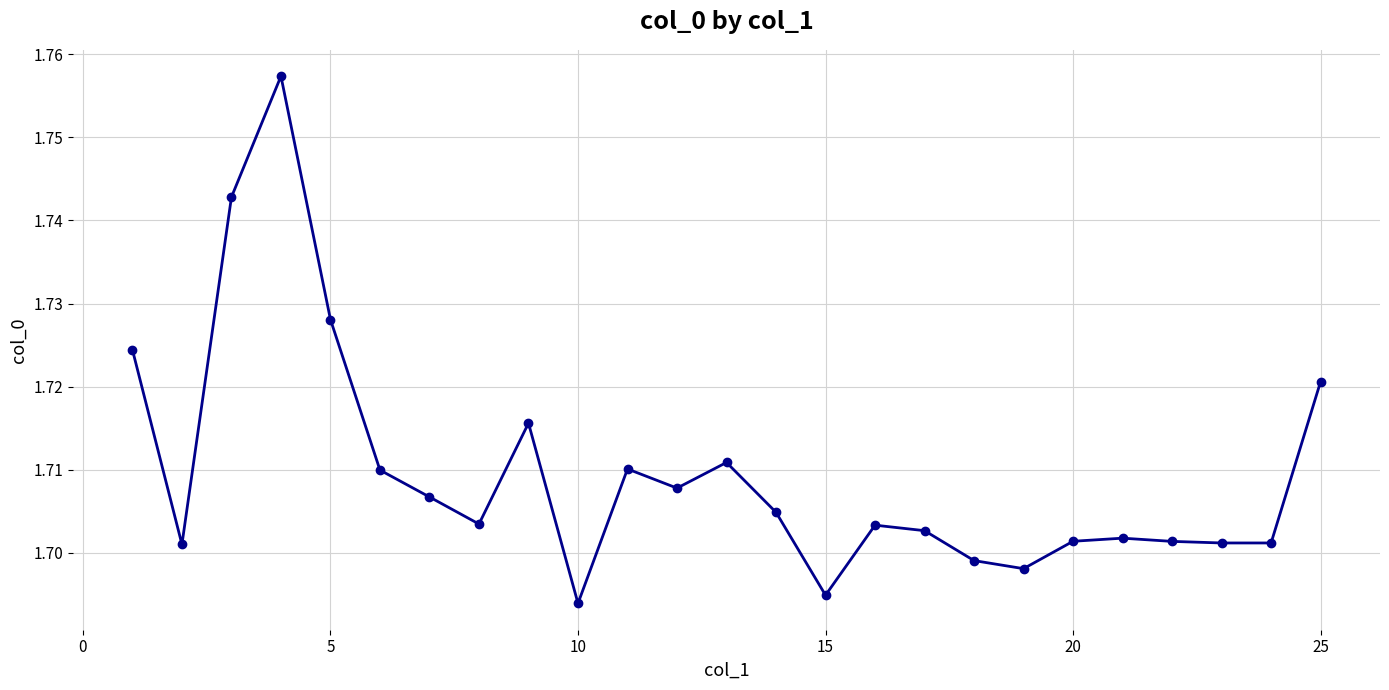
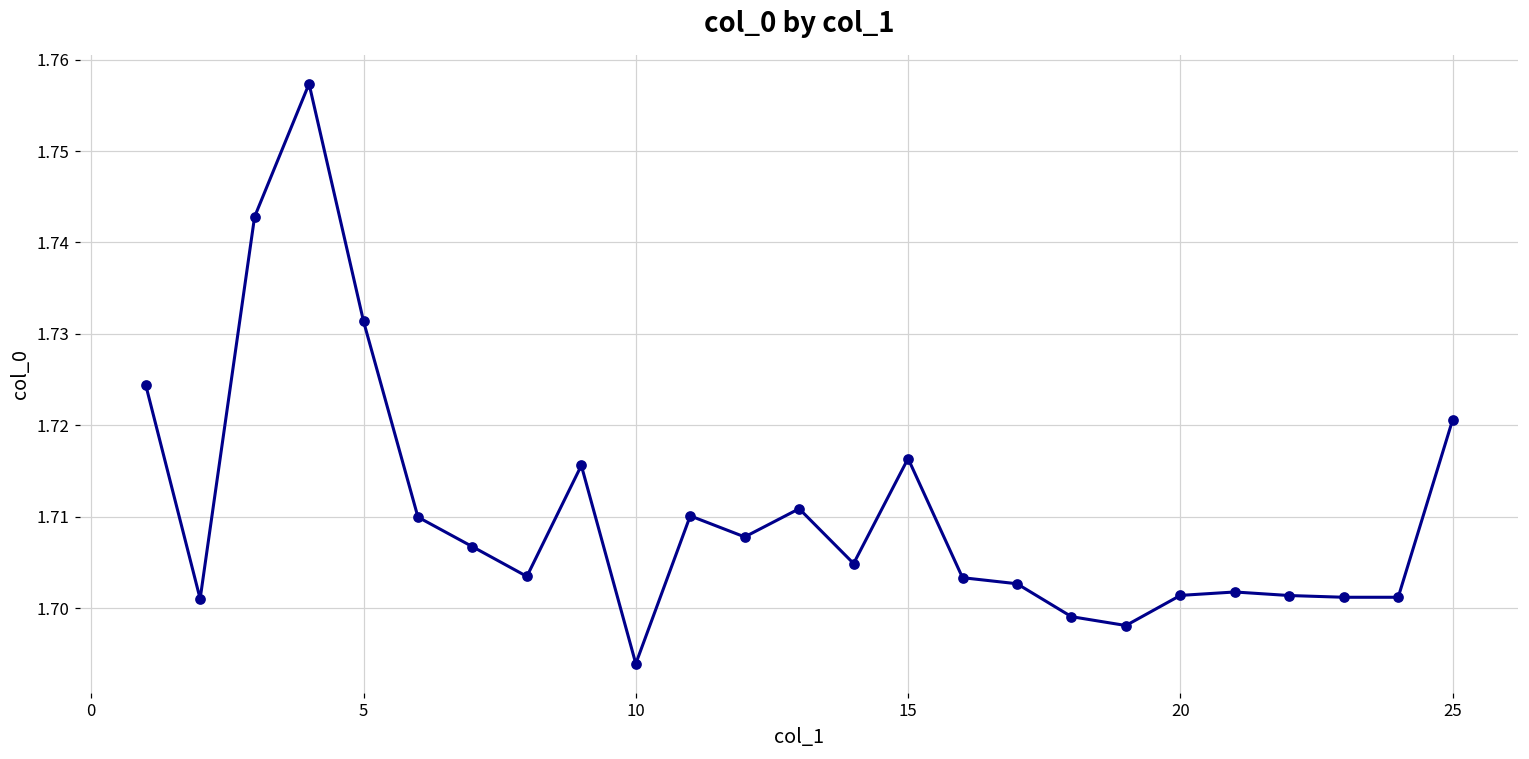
5: 1.728 -> 1.731
15: 1.695 -> 1.716
